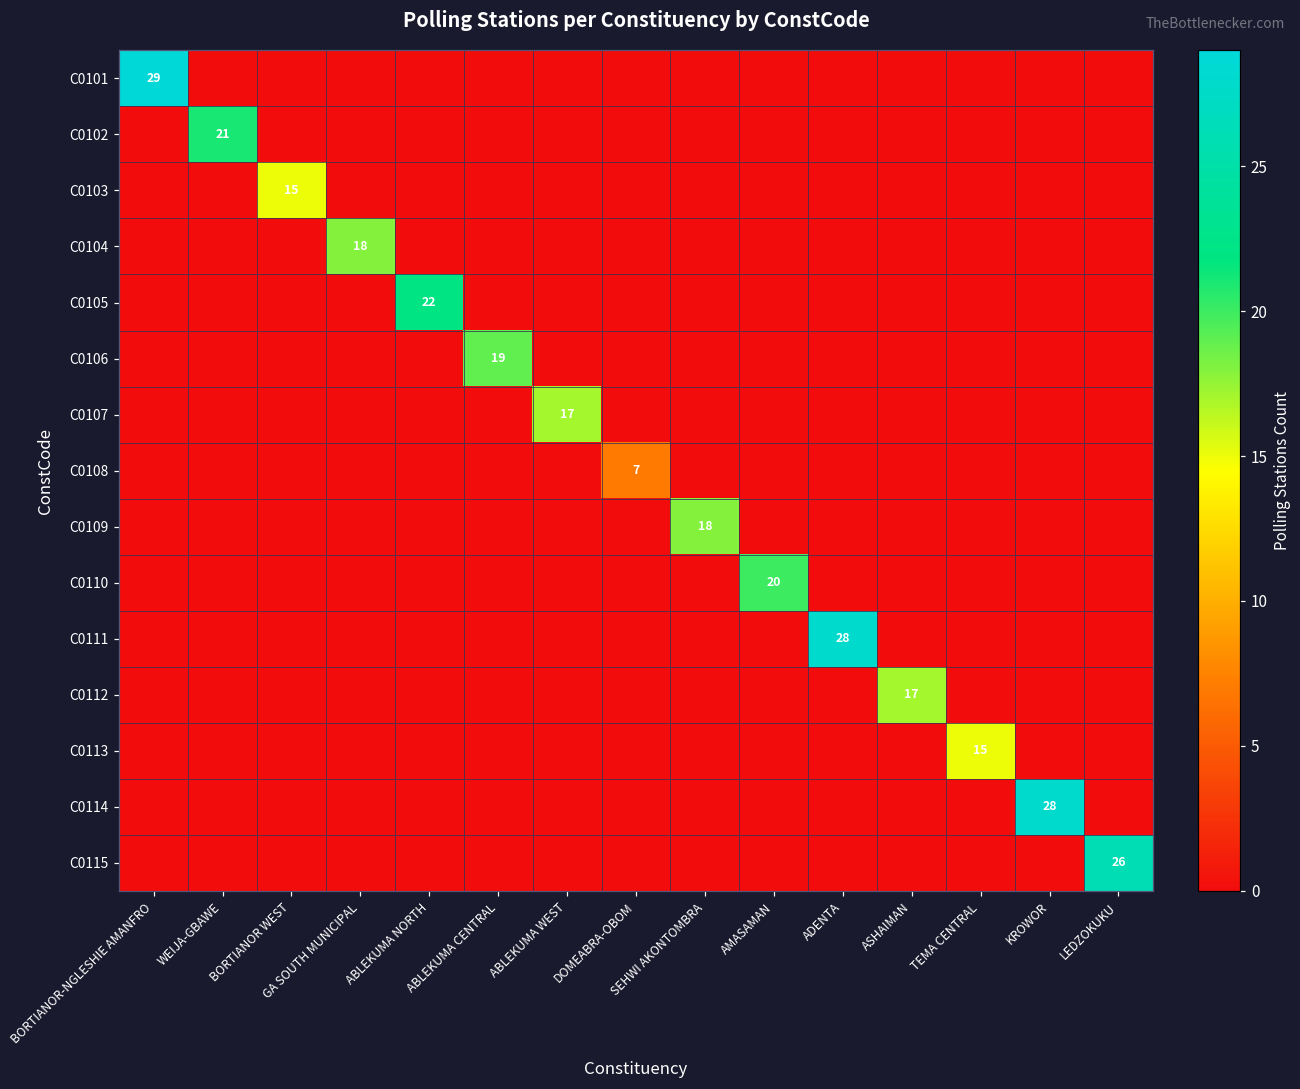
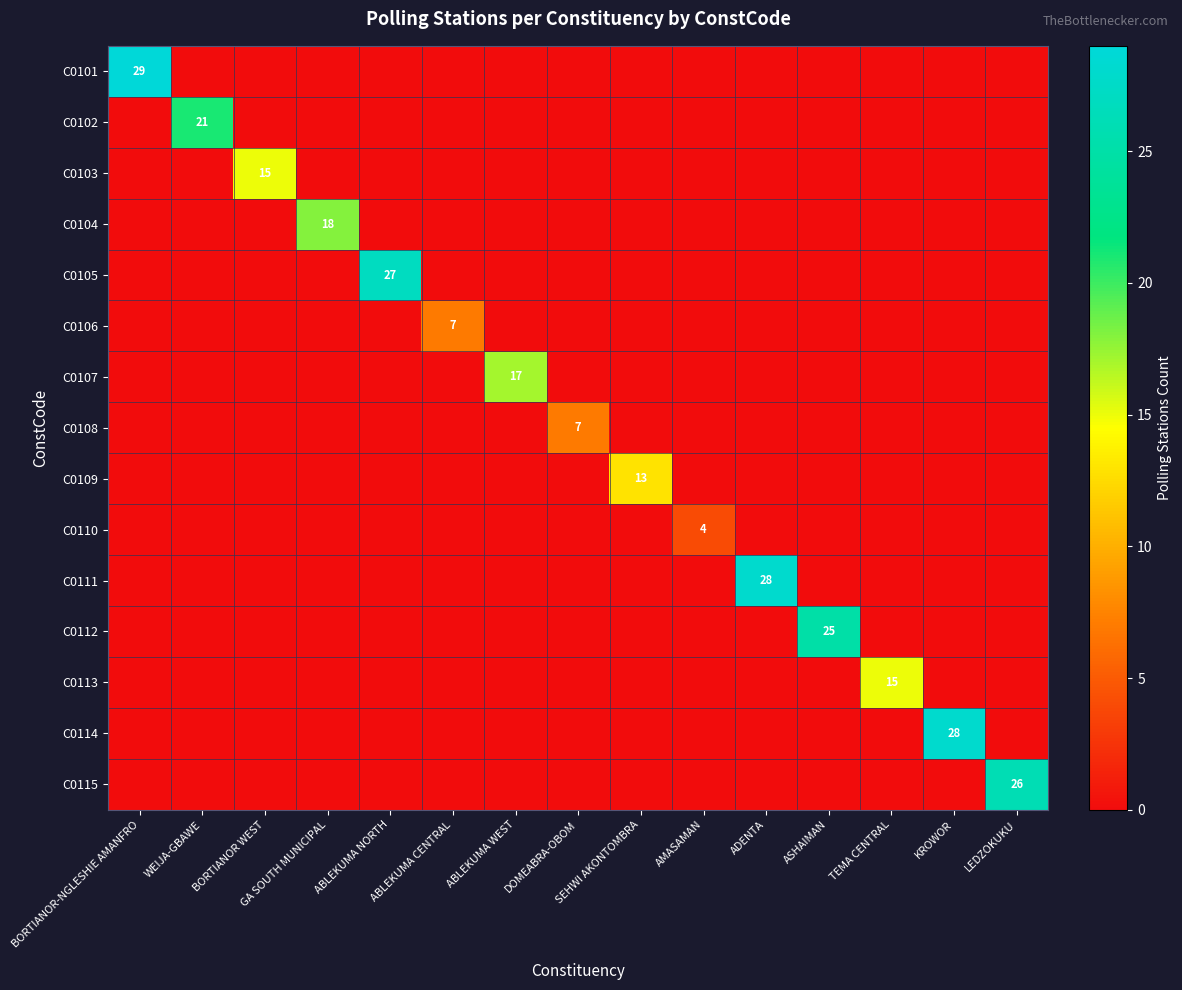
C0105, ABLEKUMA NORTH: 22 -> 27
C0106, ABLEKUMA CENTRAL: 19 -> 7
C0109, SEHWI AKONTOMBRA: 18 -> 13
C0110, AMASAMAN: 20 -> 4
C0112, ASHAIMAN: 17 -> 25
